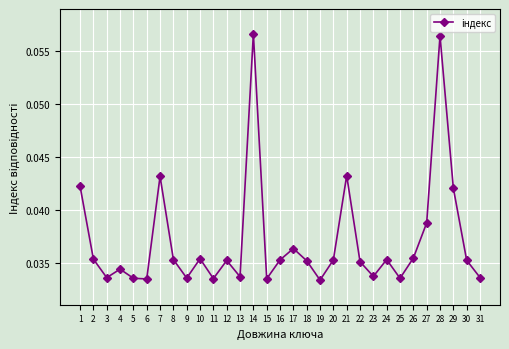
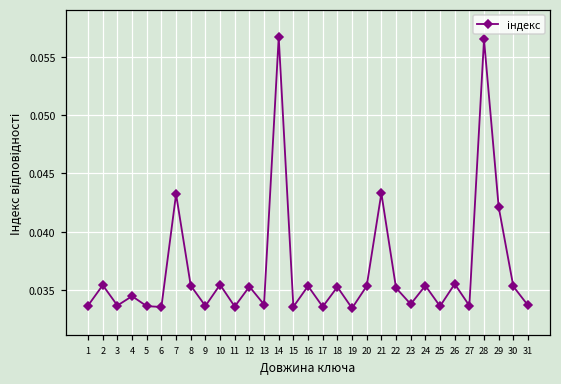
1: 0.0423 -> 0.0337
17: 0.0364 -> 0.0336
27: 0.0388 -> 0.0336
